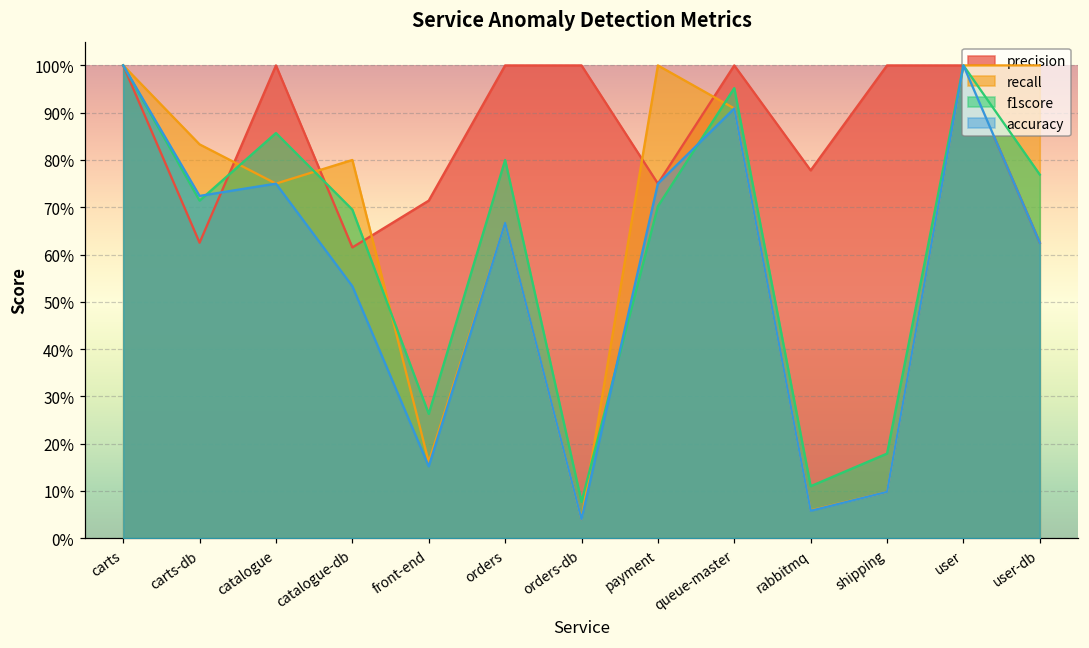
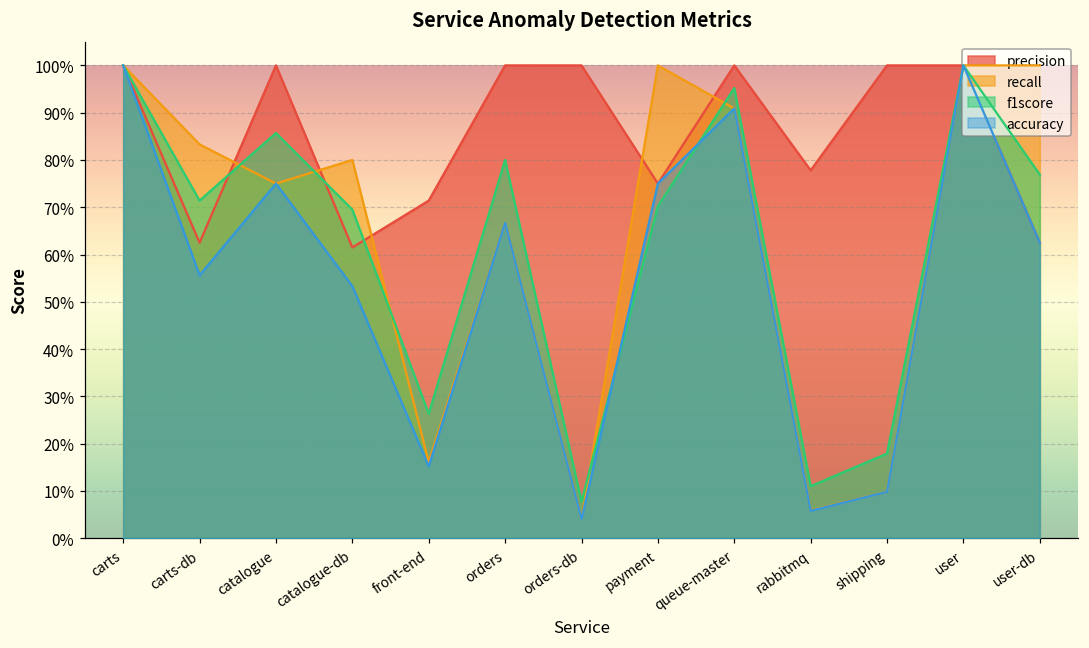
accuracy, carts-db: 72% -> 56%
